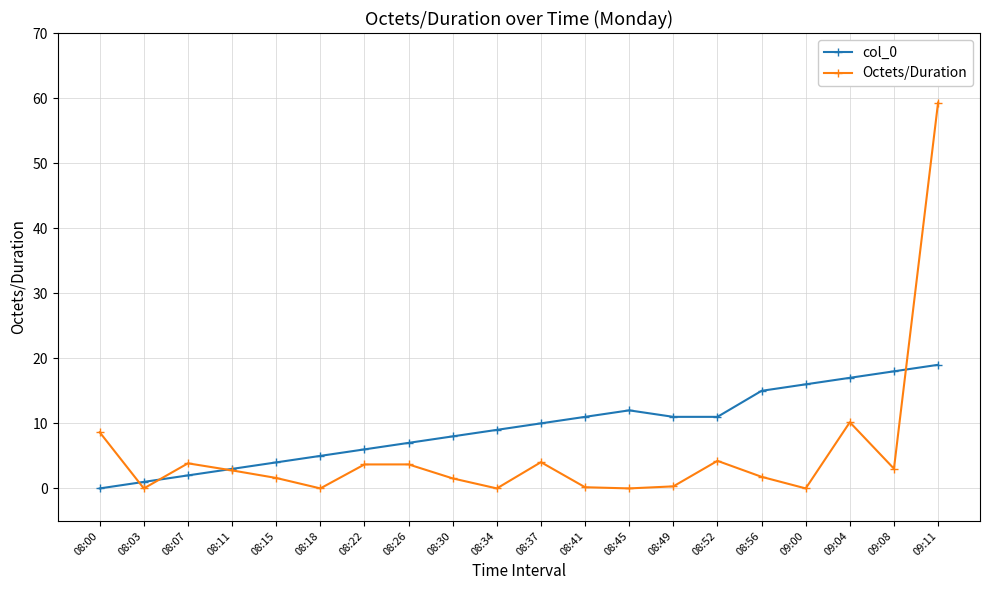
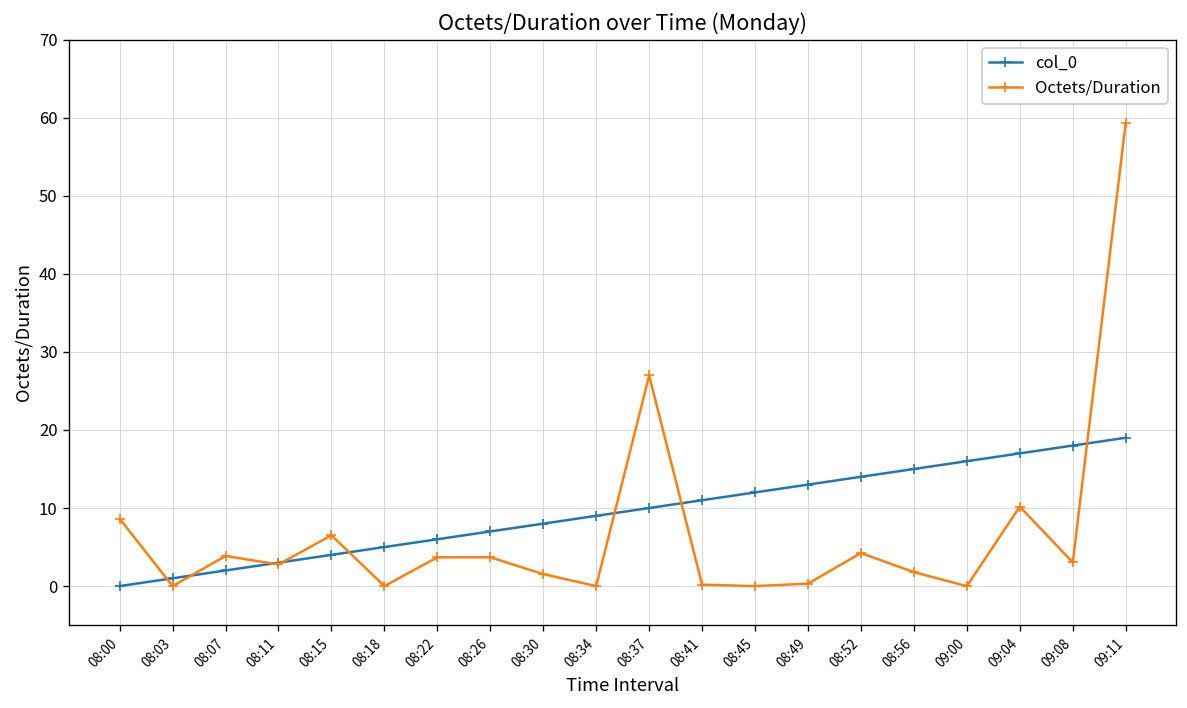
Octets/Duration, 08:15: 2 -> 7
Octets/Duration, 08:37: 4 -> 27
col_0, 08:49: 11 -> 13
col_0, 08:52: 11 -> 14
